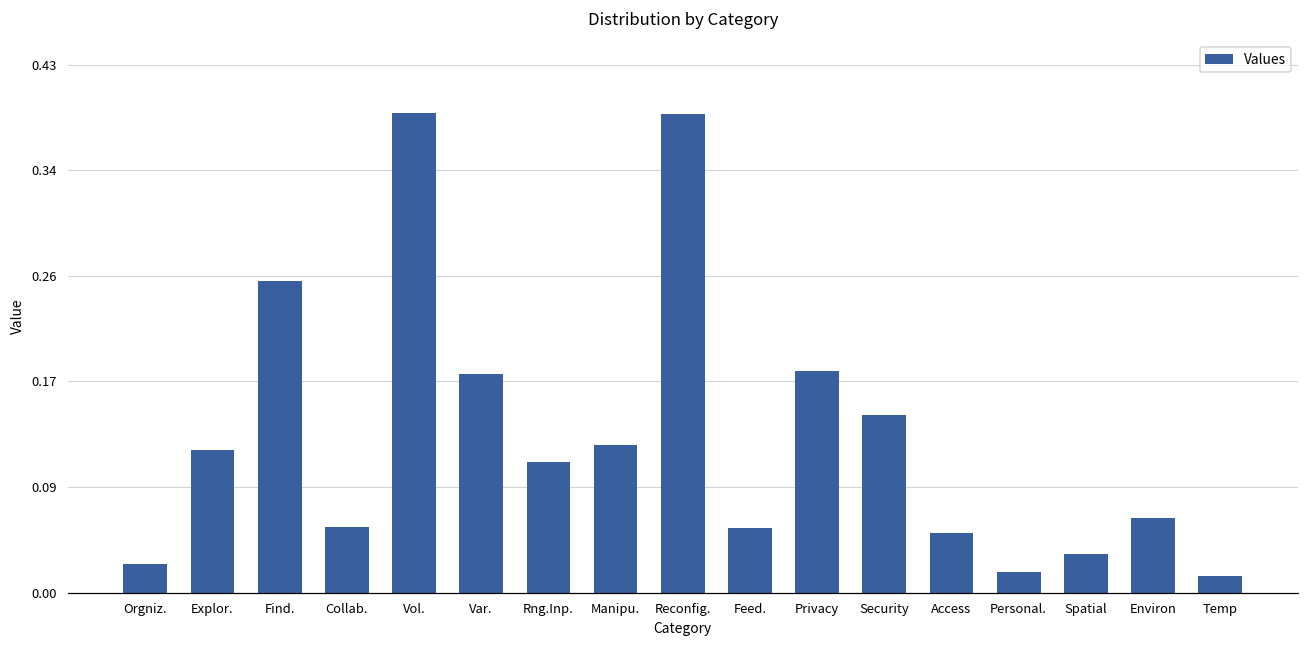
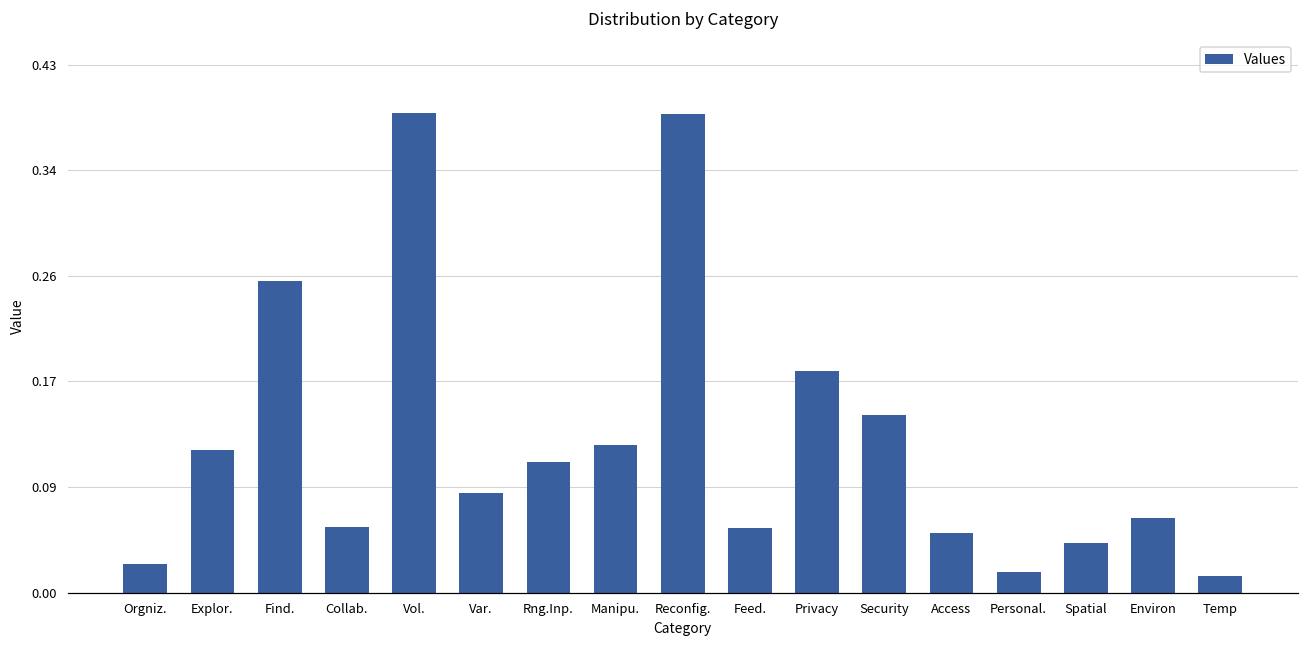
Var.: 0.176 -> 0.080
Spatial: 0.031 -> 0.040
